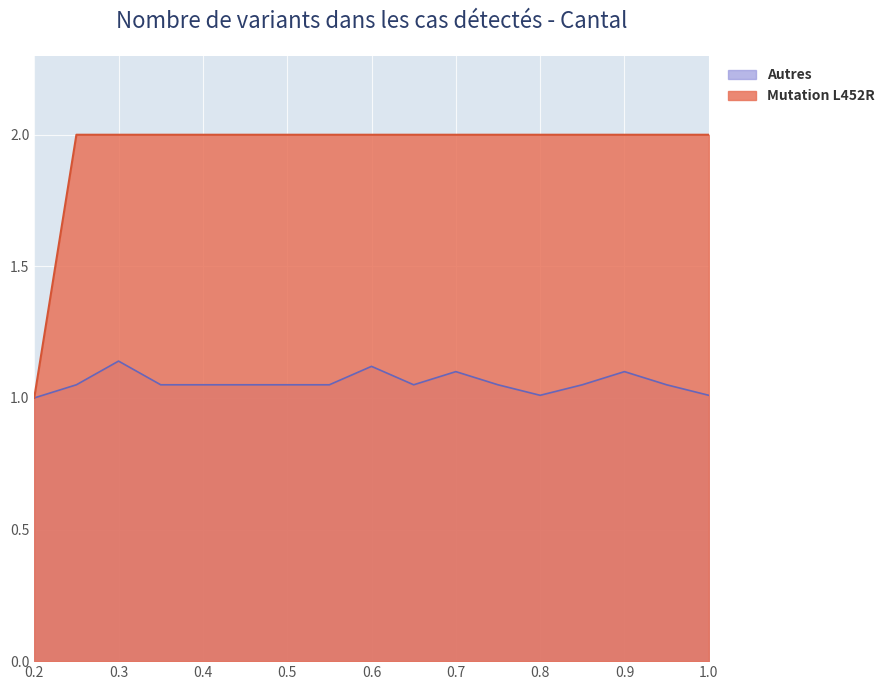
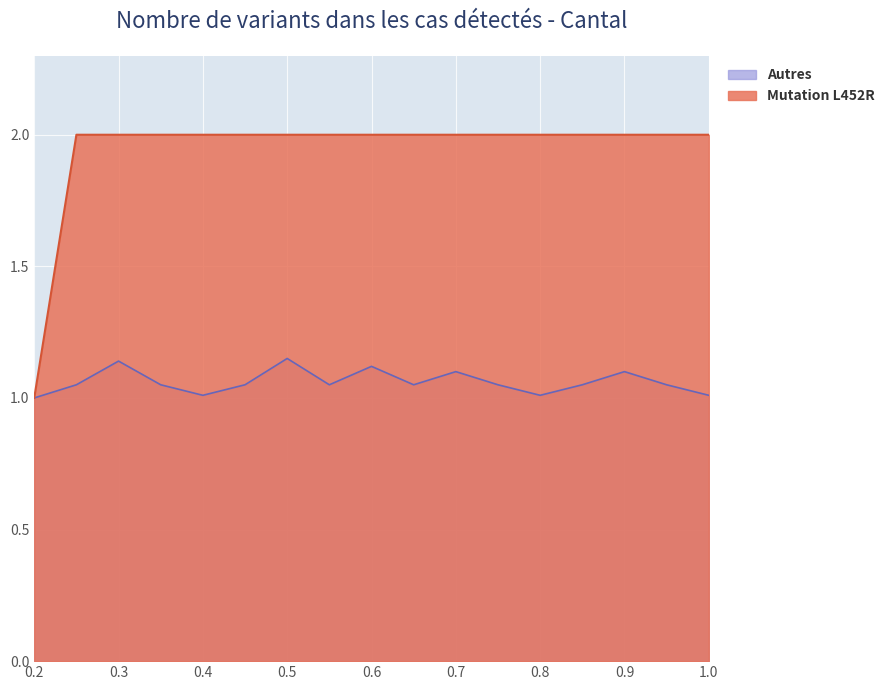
Autres, 0.4: 1.05 -> 1.01
Autres, 0.5: 1.05 -> 1.15
